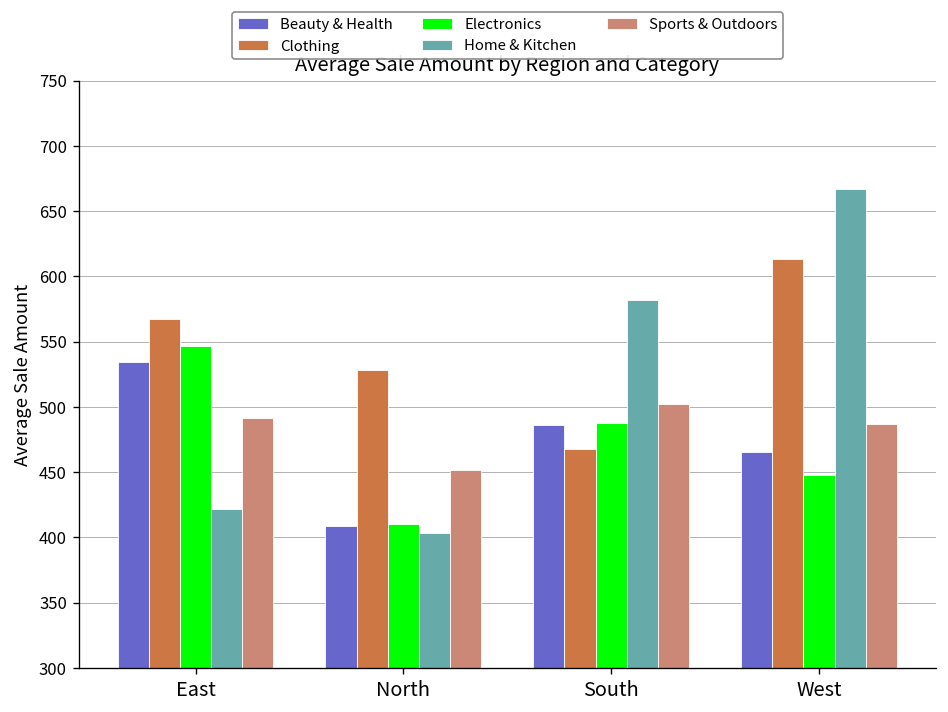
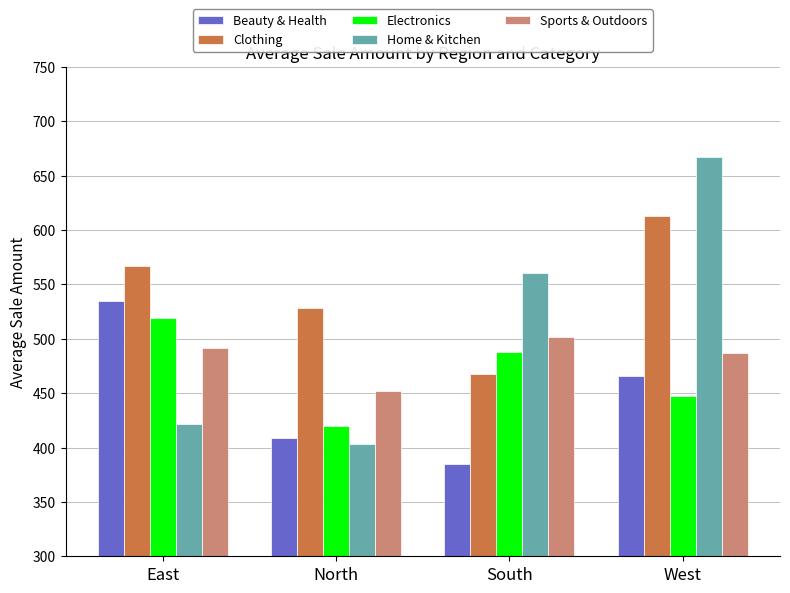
Electronics, East: 546 -> 519
Electronics, North: 410 -> 420
Beauty & Health, South: 486 -> 384
Home & Kitchen, South: 582 -> 561
